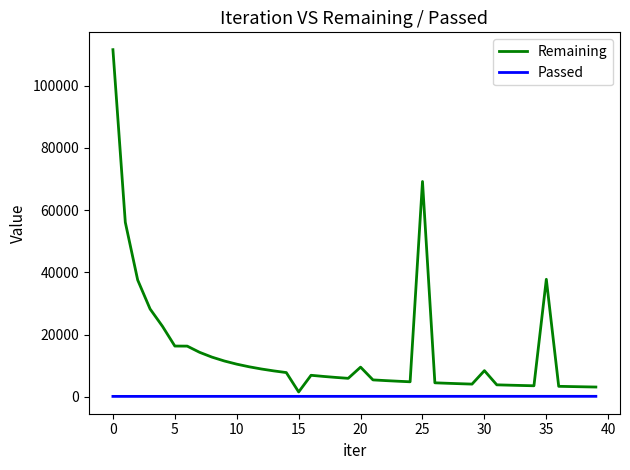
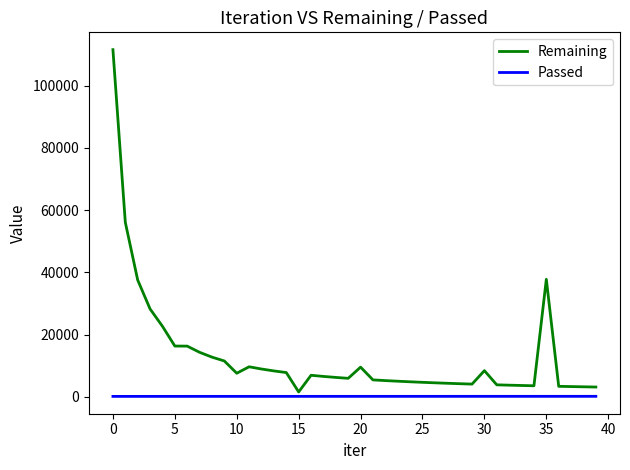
Remaining, 10: 10000 -> 8000
Remaining, 25: 69000 -> 5000
